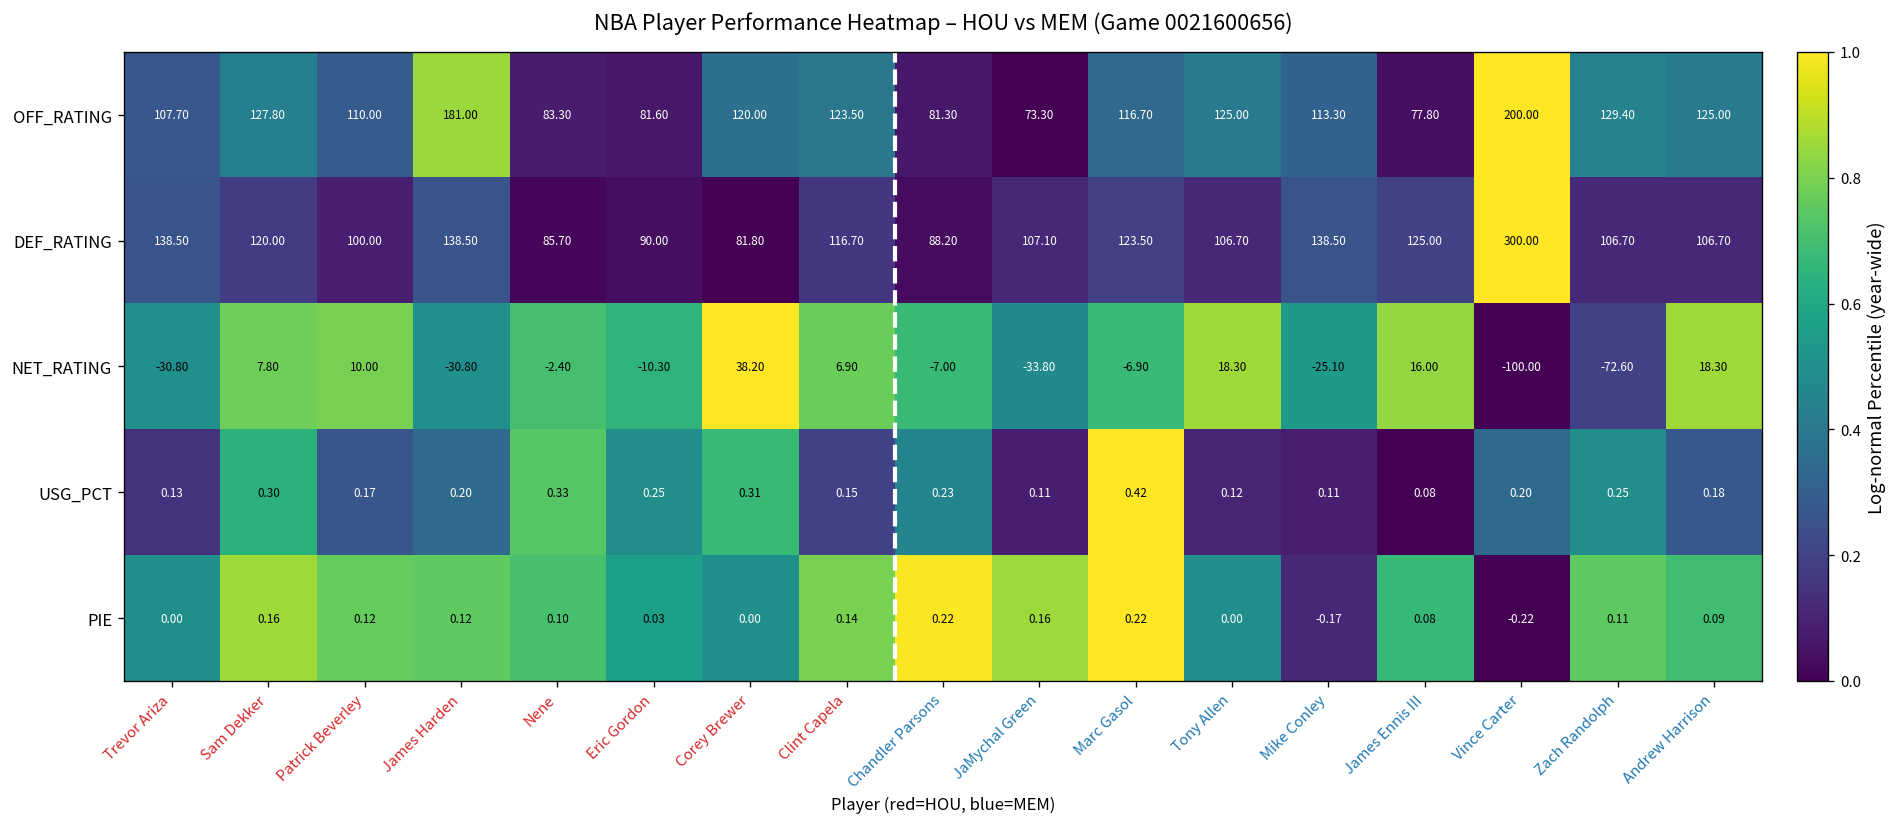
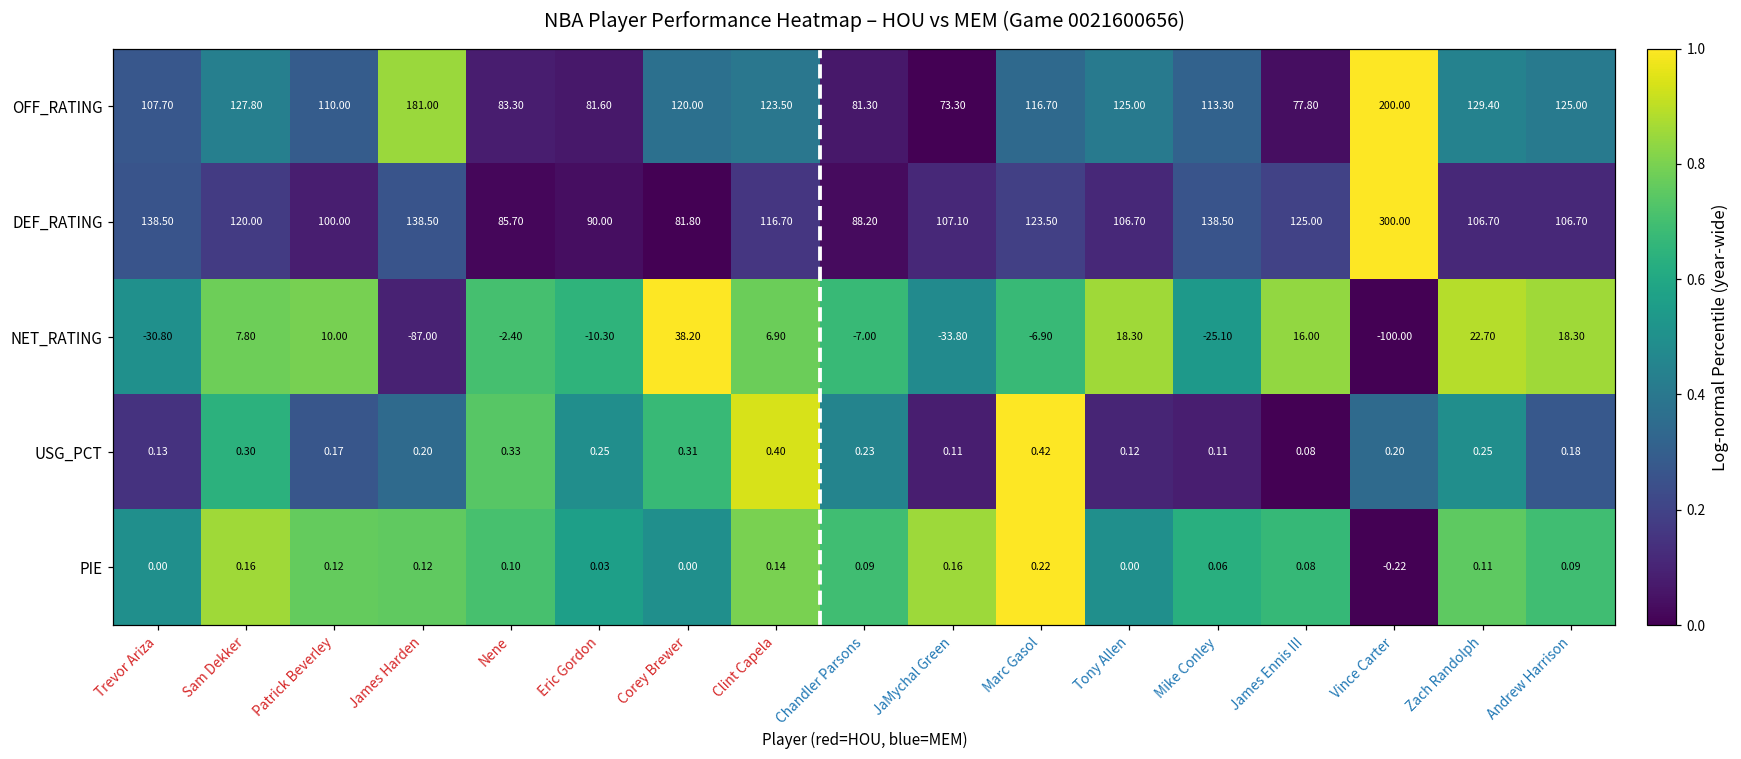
NET_RATING, James Harden: -30.80 -> -87.00
NET_RATING, Zach Randolph: -72.60 -> 22.70
USG_PCT, Clint Capela: 0.15 -> 0.40
PIE, Chandler Parsons: 0.22 -> 0.09
PIE, Mike Conley: -0.17 -> 0.06
